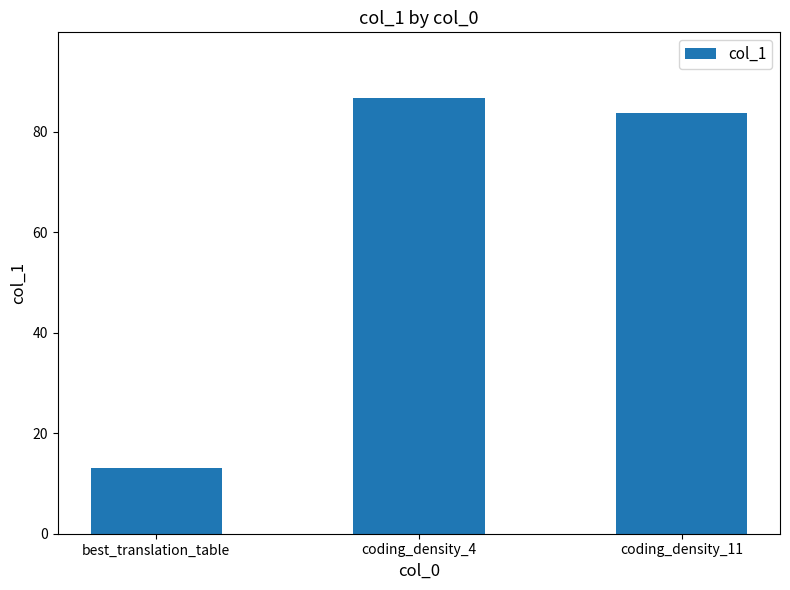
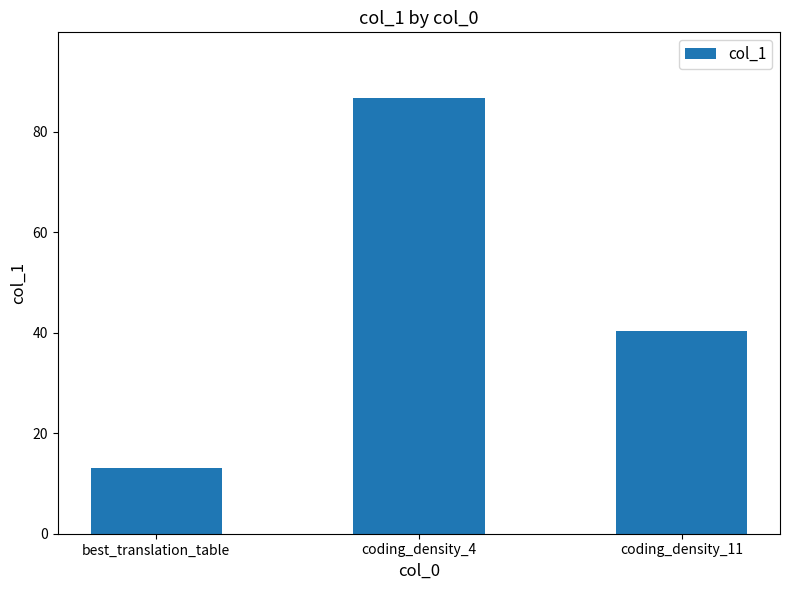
coding_density_11: 84 -> 40
